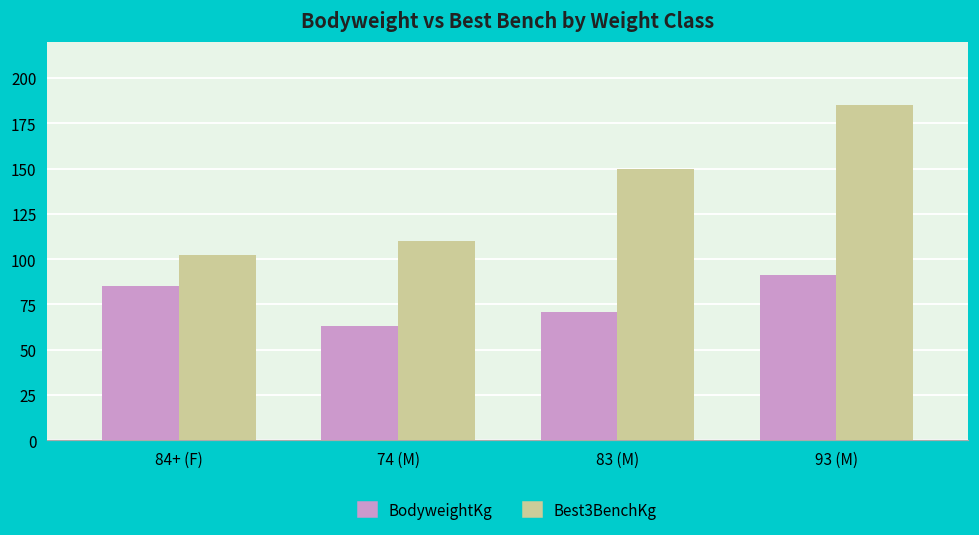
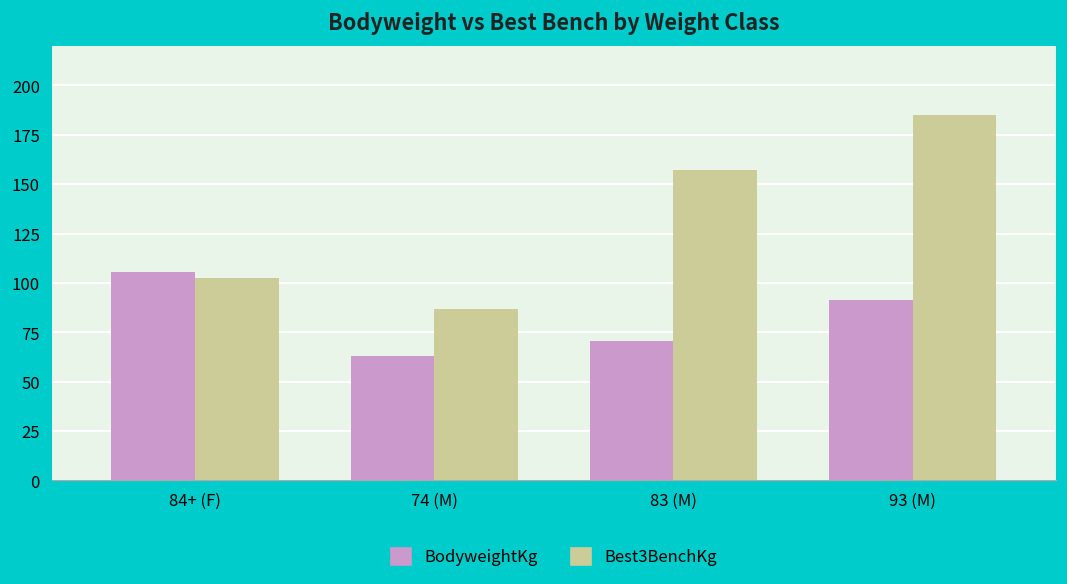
BodyweightKg, 84+ (F): 85 -> 106
Best3BenchKg, 74 (M): 110 -> 87
Best3BenchKg, 83 (M): 150 -> 157
